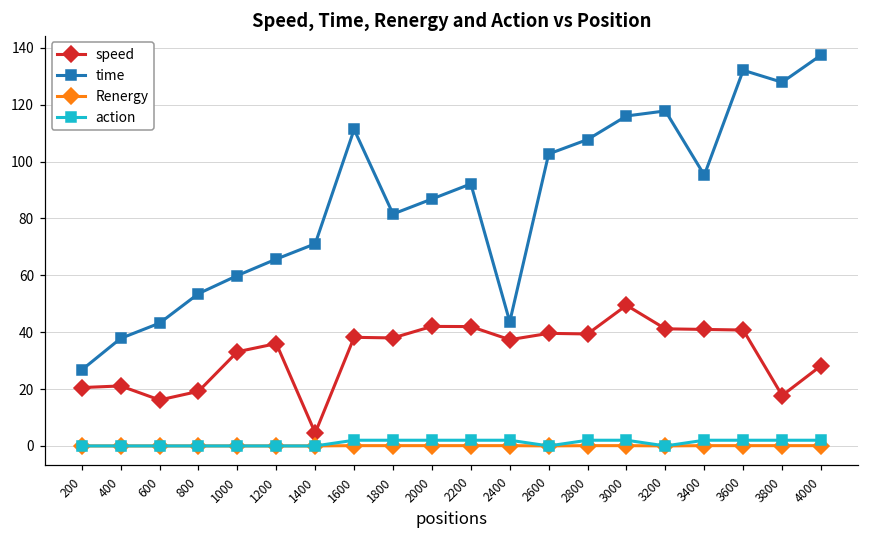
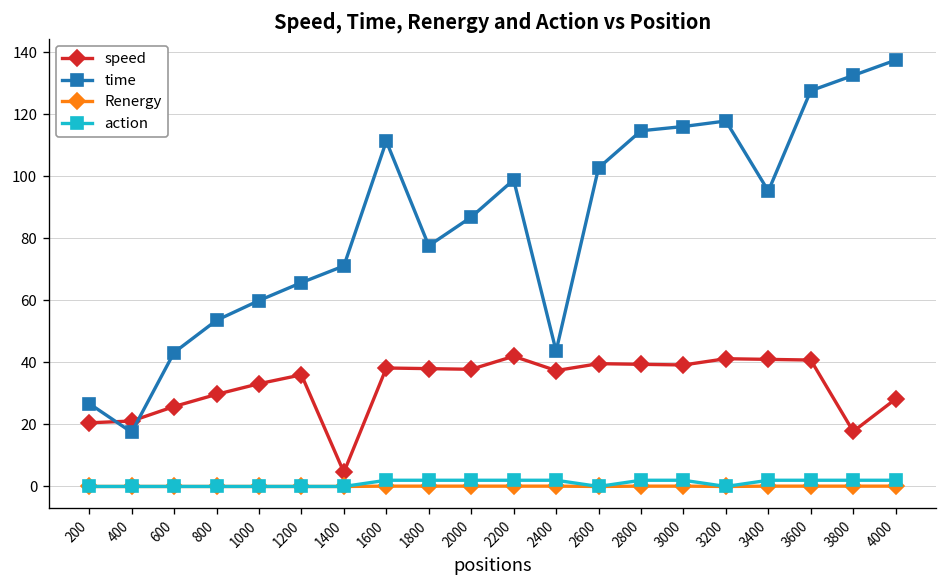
time, 400: 38 -> 17
speed, 600: 16 -> 26
speed, 800: 19 -> 30
time, 1800: 82 -> 78
speed, 2000: 42 -> 38
time, 2200: 92 -> 99
time, 2800: 108 -> 115
speed, 3000: 49 -> 39
time, 3600: 132 -> 128
time, 3800: 128 -> 133
